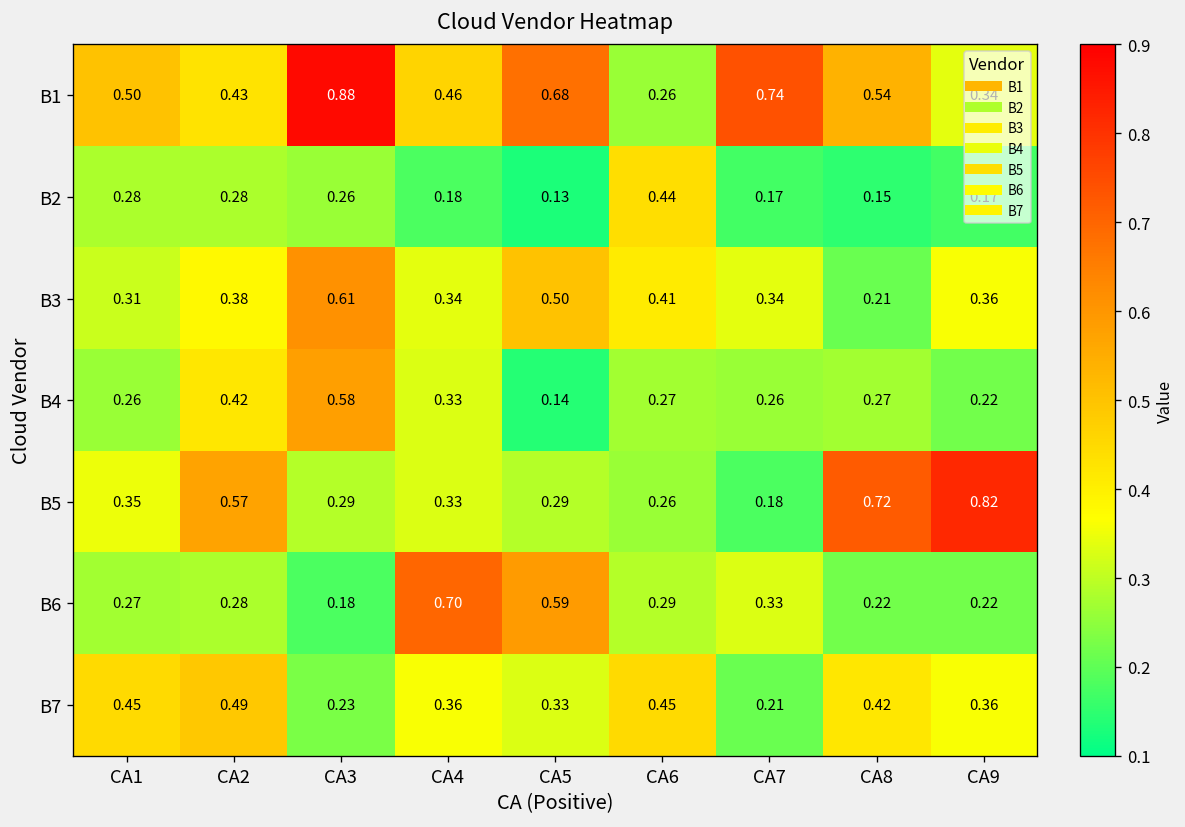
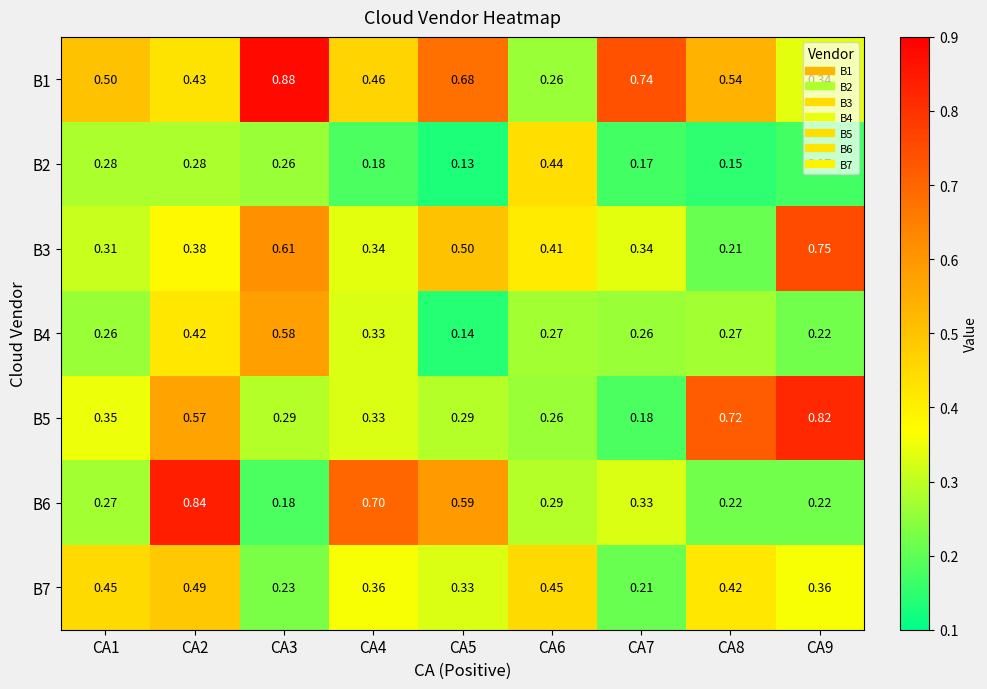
B3, CA9: 0.36 -> 0.75
B6, CA2: 0.28 -> 0.84
